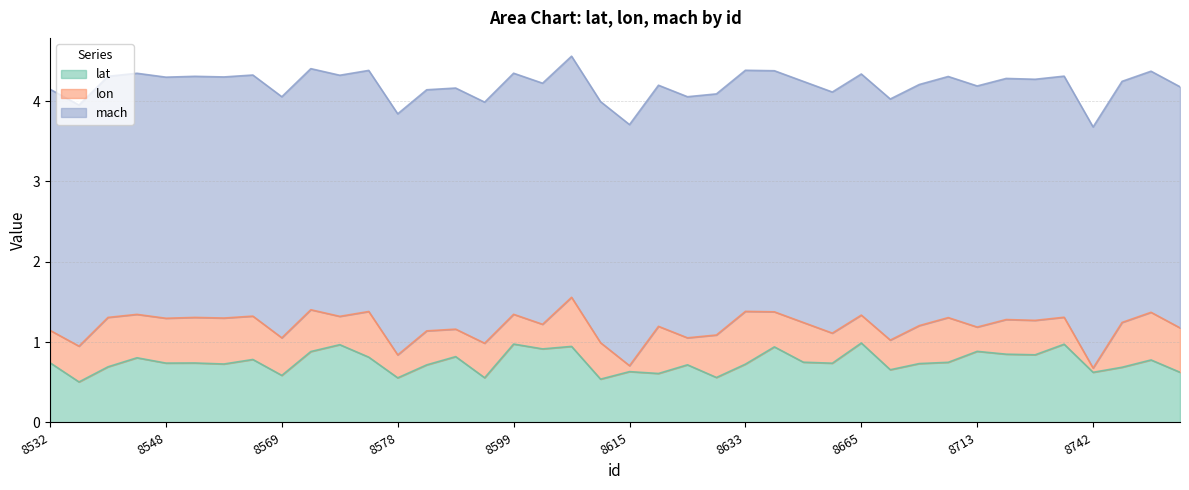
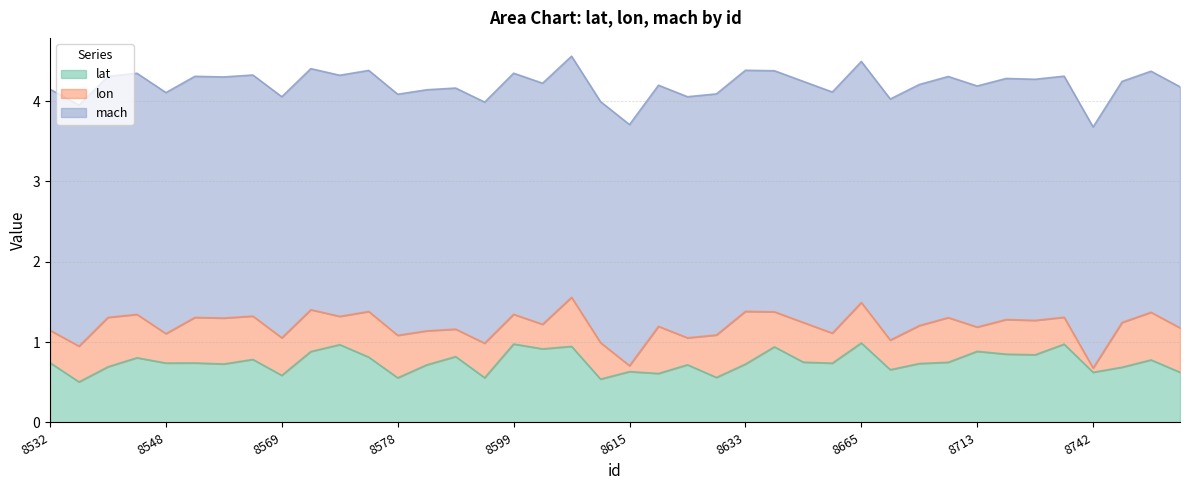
lon, 8548: 0.6 -> 0.4
lon, 8578: 0.3 -> 0.5
lon, 8665: 0.3 -> 0.5
